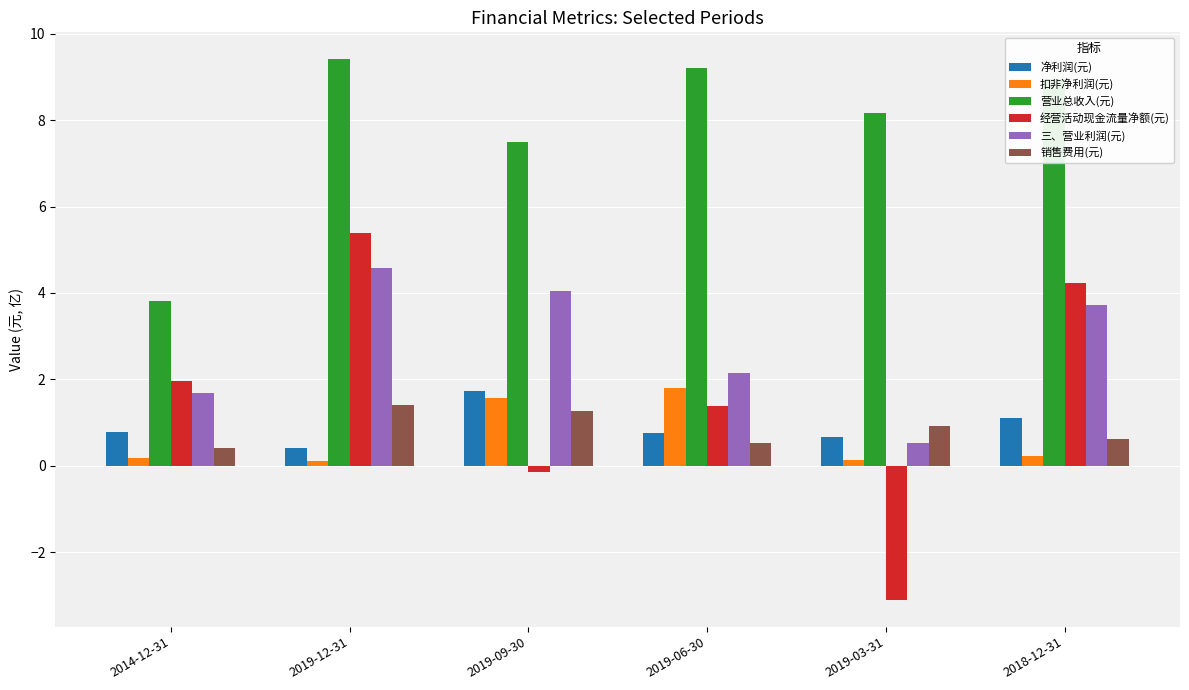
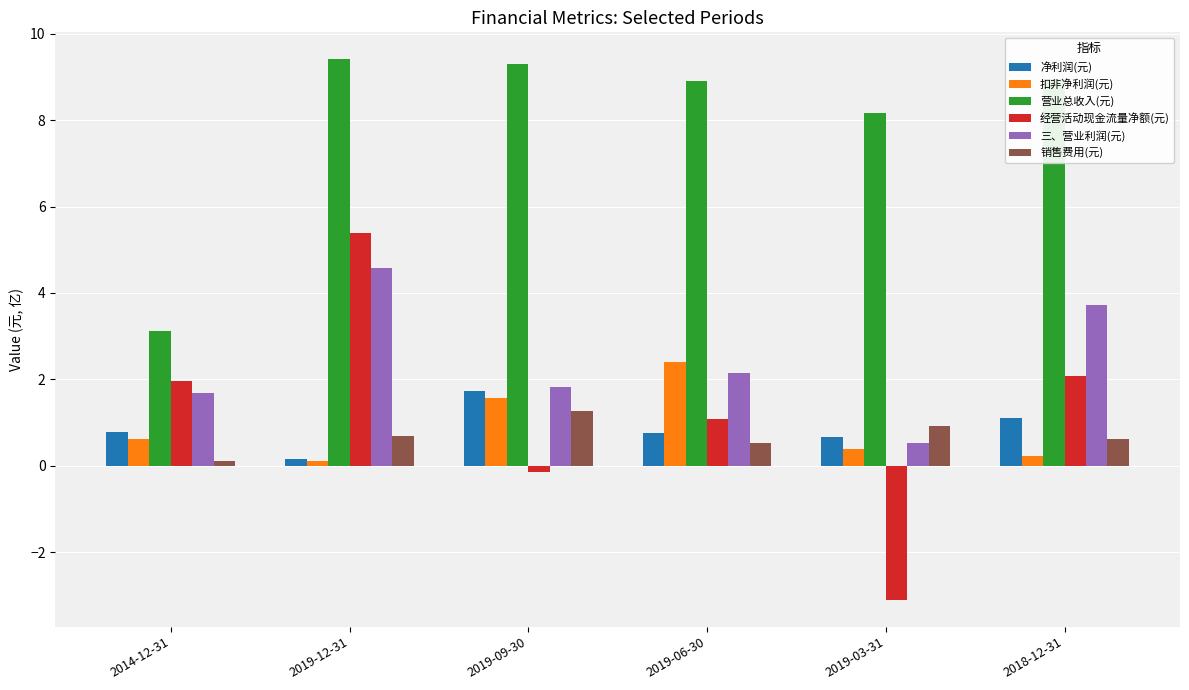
扣非净利润(元), 2014-12-31: 0.2 -> 0.6
营业总收入(元), 2014-12-31: 3.8 -> 3.1
销售费用(元), 2014-12-31: 0.4 -> 0.1
净利润(元), 2019-12-31: 0.4 -> 0.2
销售费用(元), 2019-12-31: 1.4 -> 0.7
营业总收入(元), 2019-09-30: 7.5 -> 9.3
三、营业利润(元), 2019-09-30: 4.0 -> 1.8
扣非净利润(元), 2019-06-30: 1.8 -> 2.4
营业总收入(元), 2019-06-30: 9.2 -> 8.9
经营活动现金流量净额(元), 2019-06-30: 1.4 -> 1.1
扣非净利润(元), 2019-03-31: 0.1 -> 0.4
经营活动现金流量净额(元), 2018-12-31: 4.2 -> 2.1
